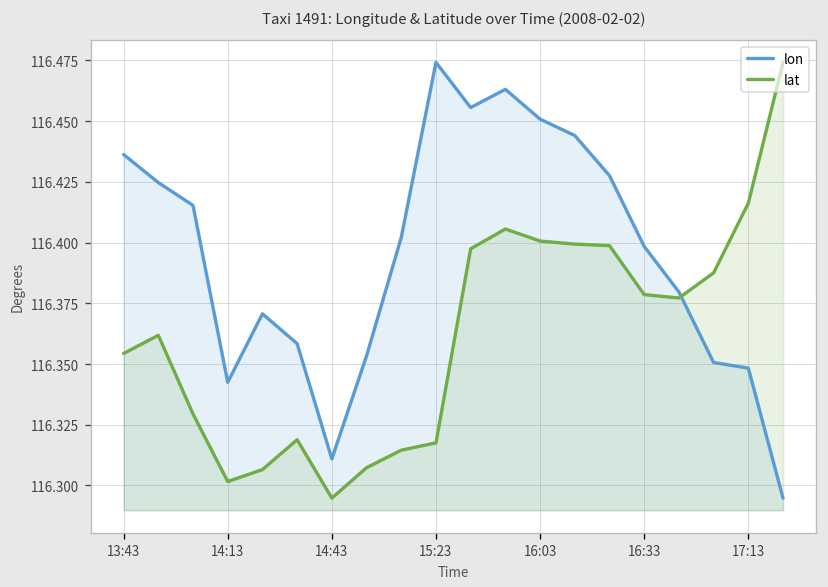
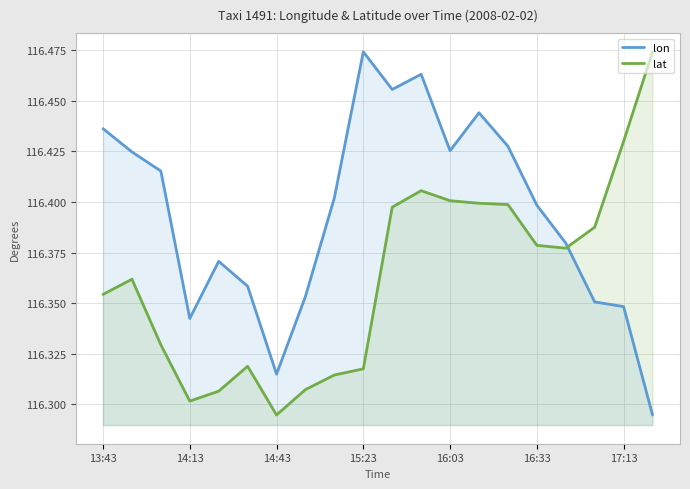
lon, 14:43: 116.311 -> 116.315
lon, 16:03: 116.451 -> 116.425
lat, 17:13: 116.416 -> 116.430
